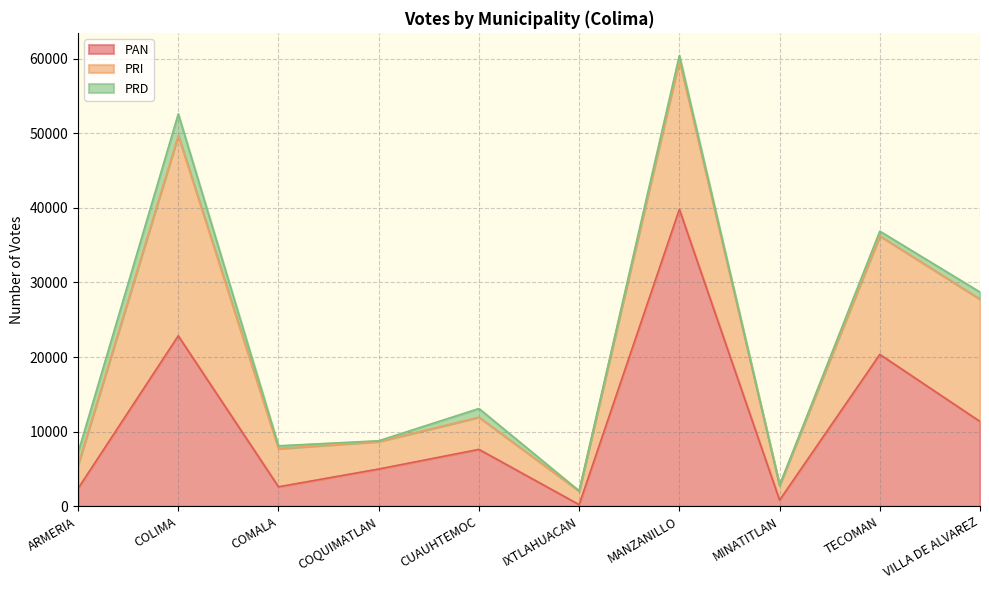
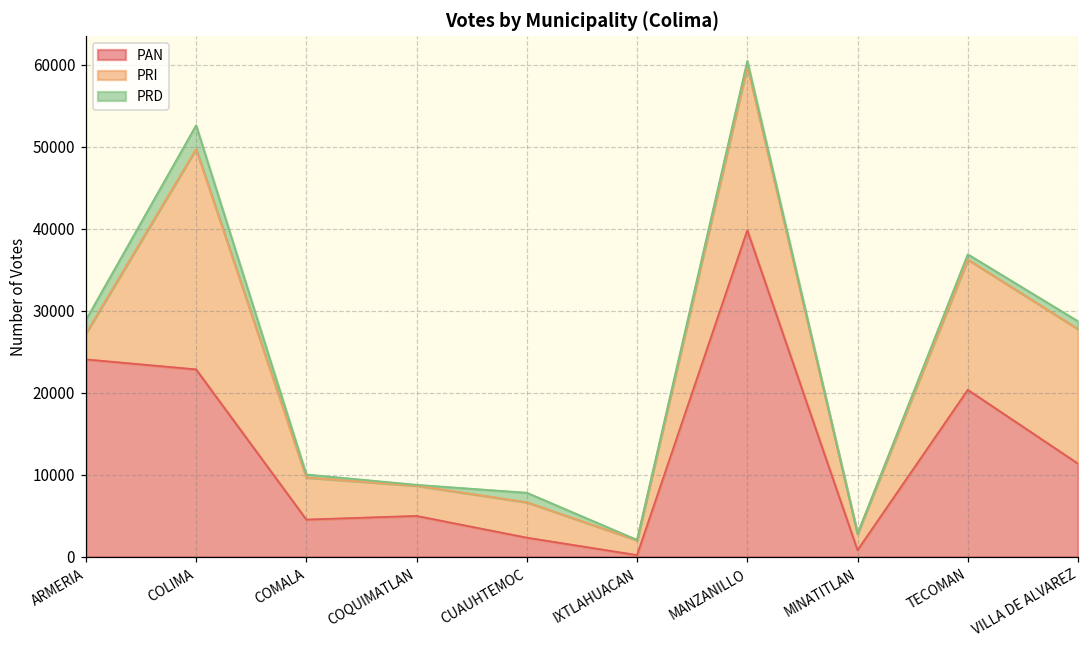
PAN, ARMERIA: 2000 -> 24000
PAN, COMALA: 3000 -> 5000
PAN, CUAUHTEMOC: 8000 -> 2000
